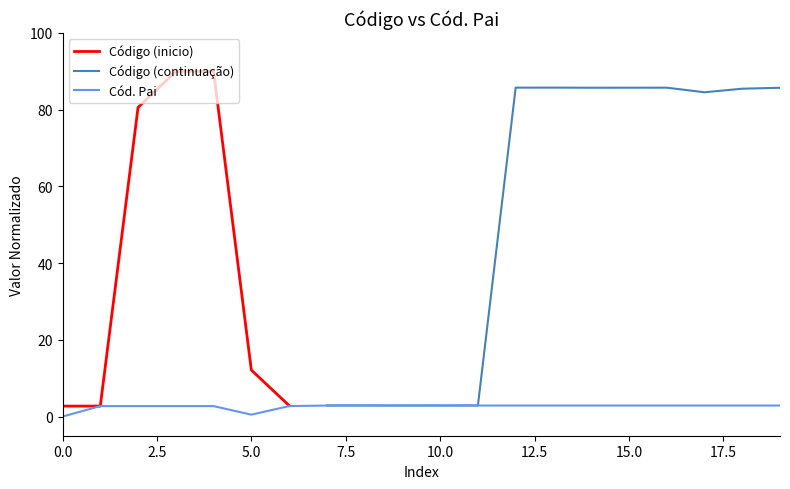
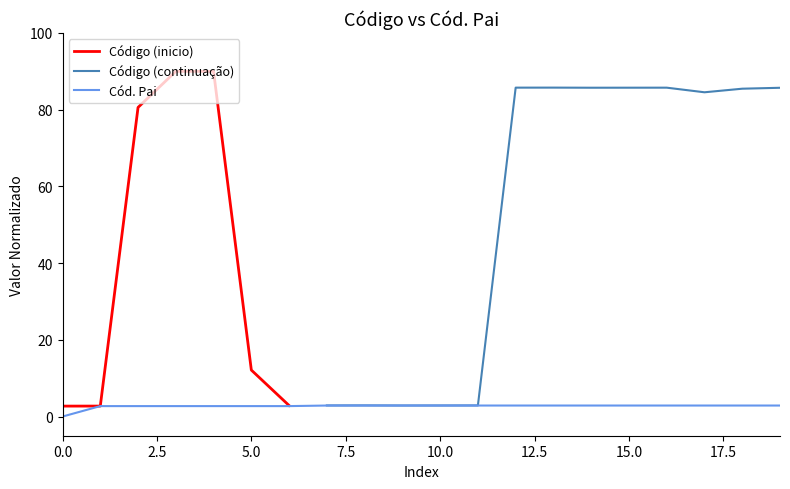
Cód. Pai, 5.0: 0 -> 3
